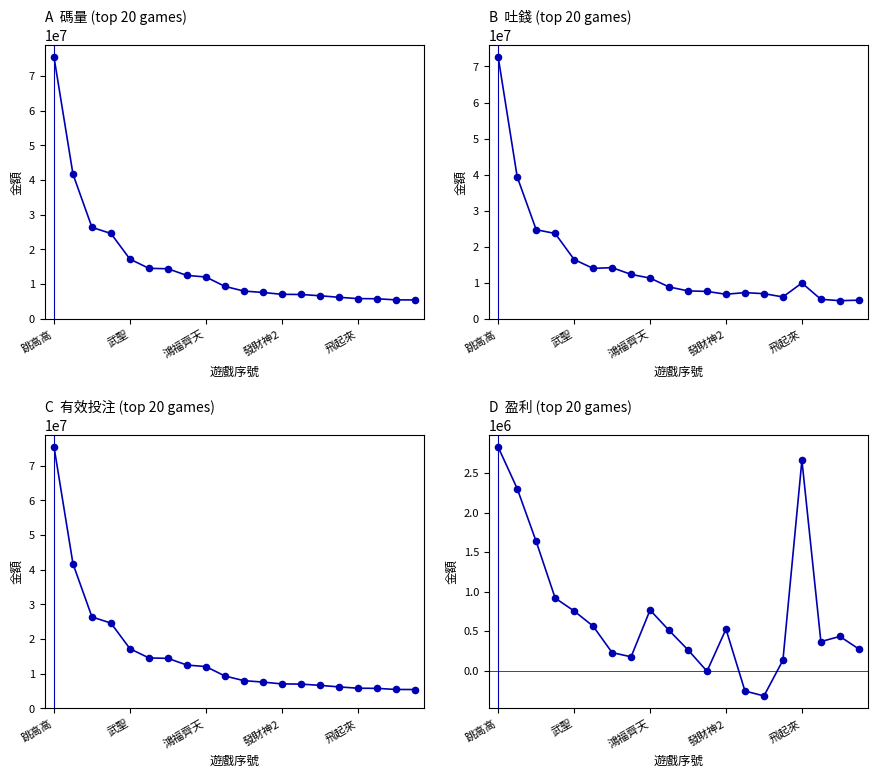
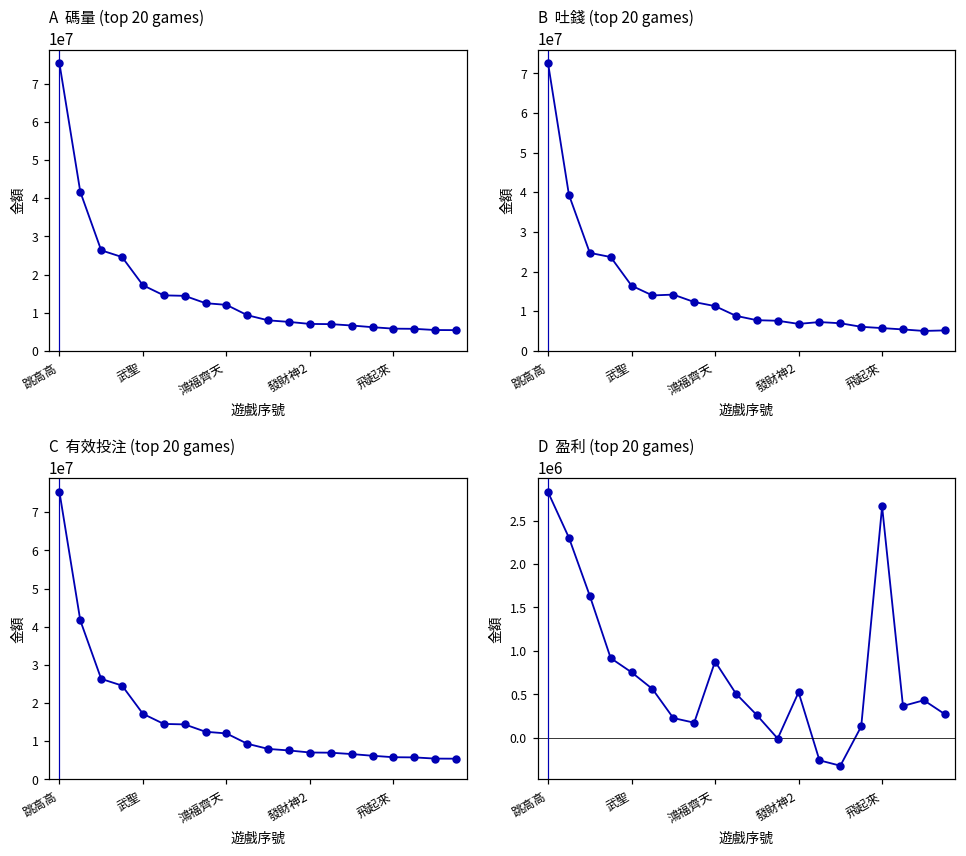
B 吐錢 (top 20 games), 飛起來: 10000000 -> 6000000
D 盈利 (top 20 games), 鴻福齊天: 800000 -> 900000
